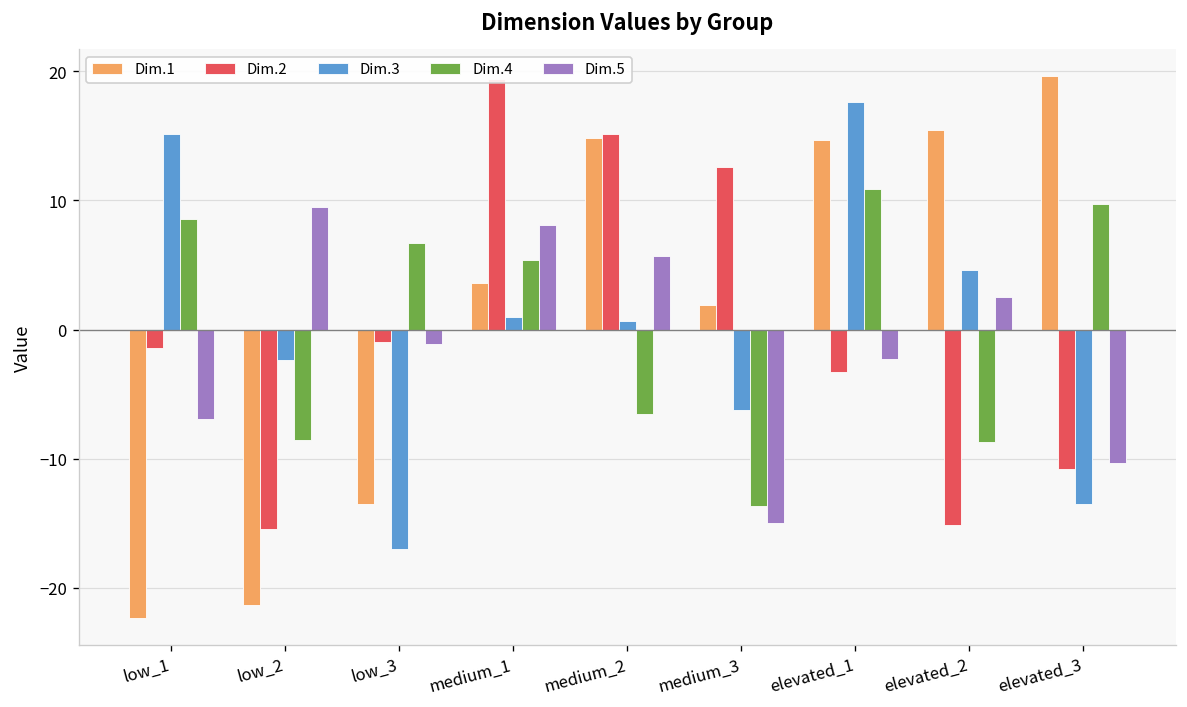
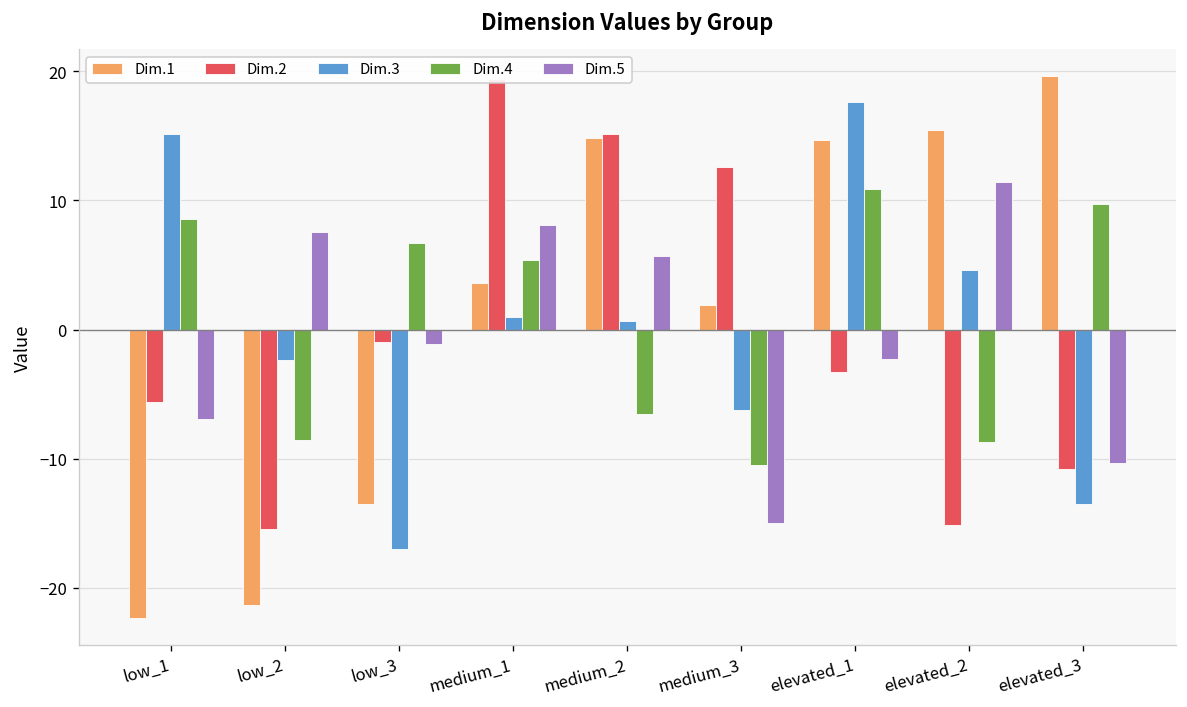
Dim.2, low_1: -1.4 -> -5.6
Dim.5, low_2: 9.5 -> 7.5
Dim.4, medium_3: -13.7 -> -10.5
Dim.5, elevated_2: 2.5 -> 11.4
